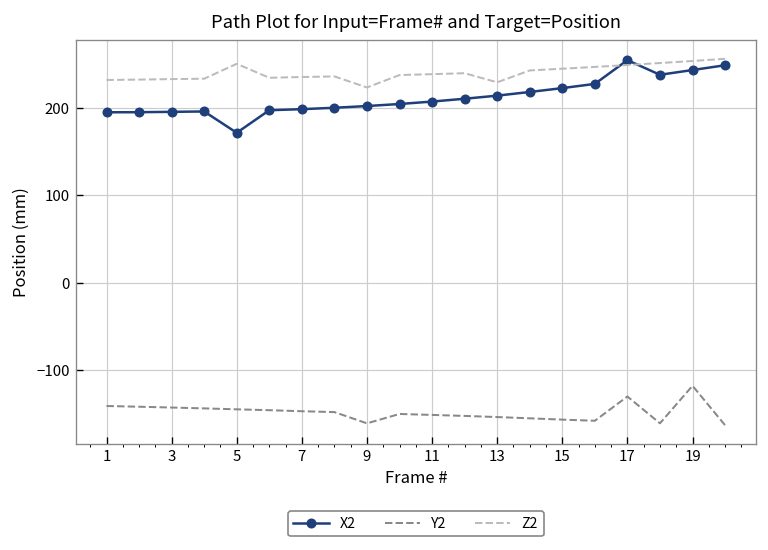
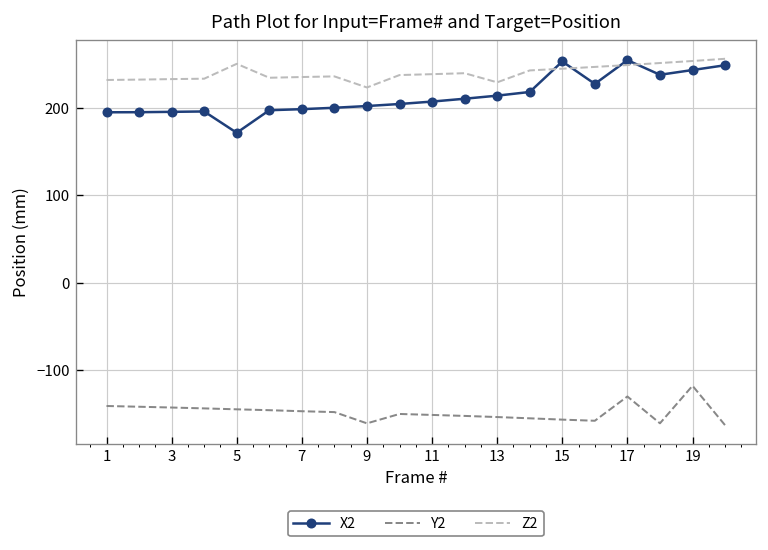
X2, 15: 220 -> 250
